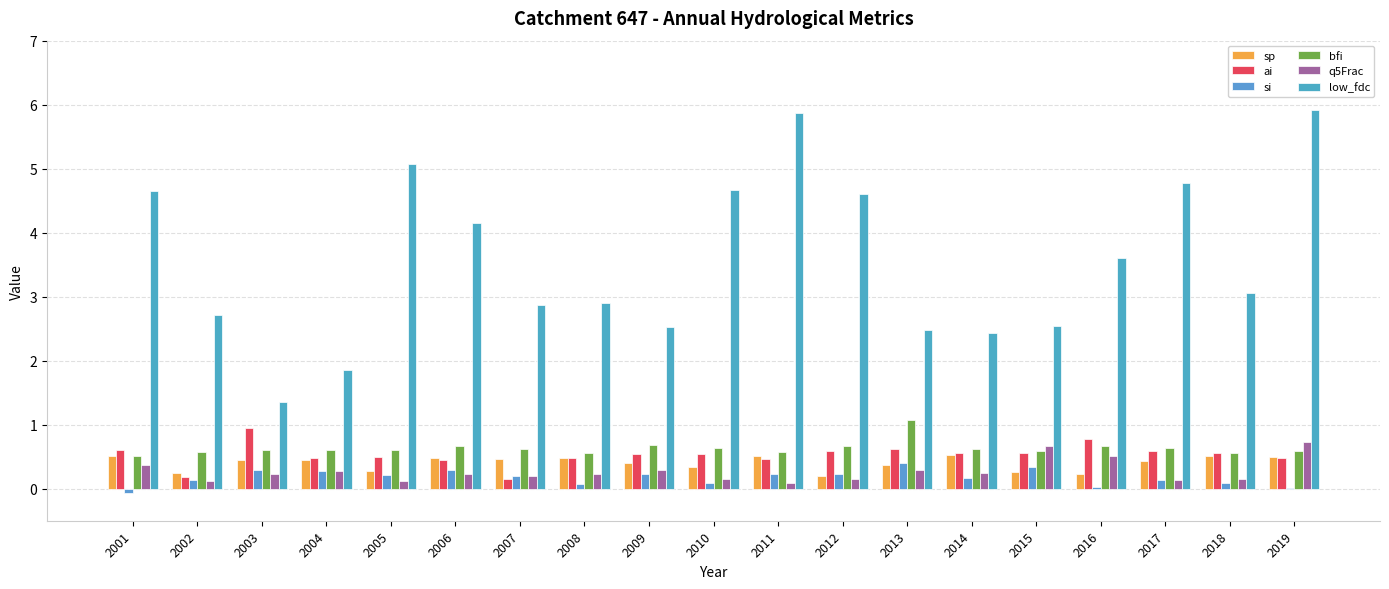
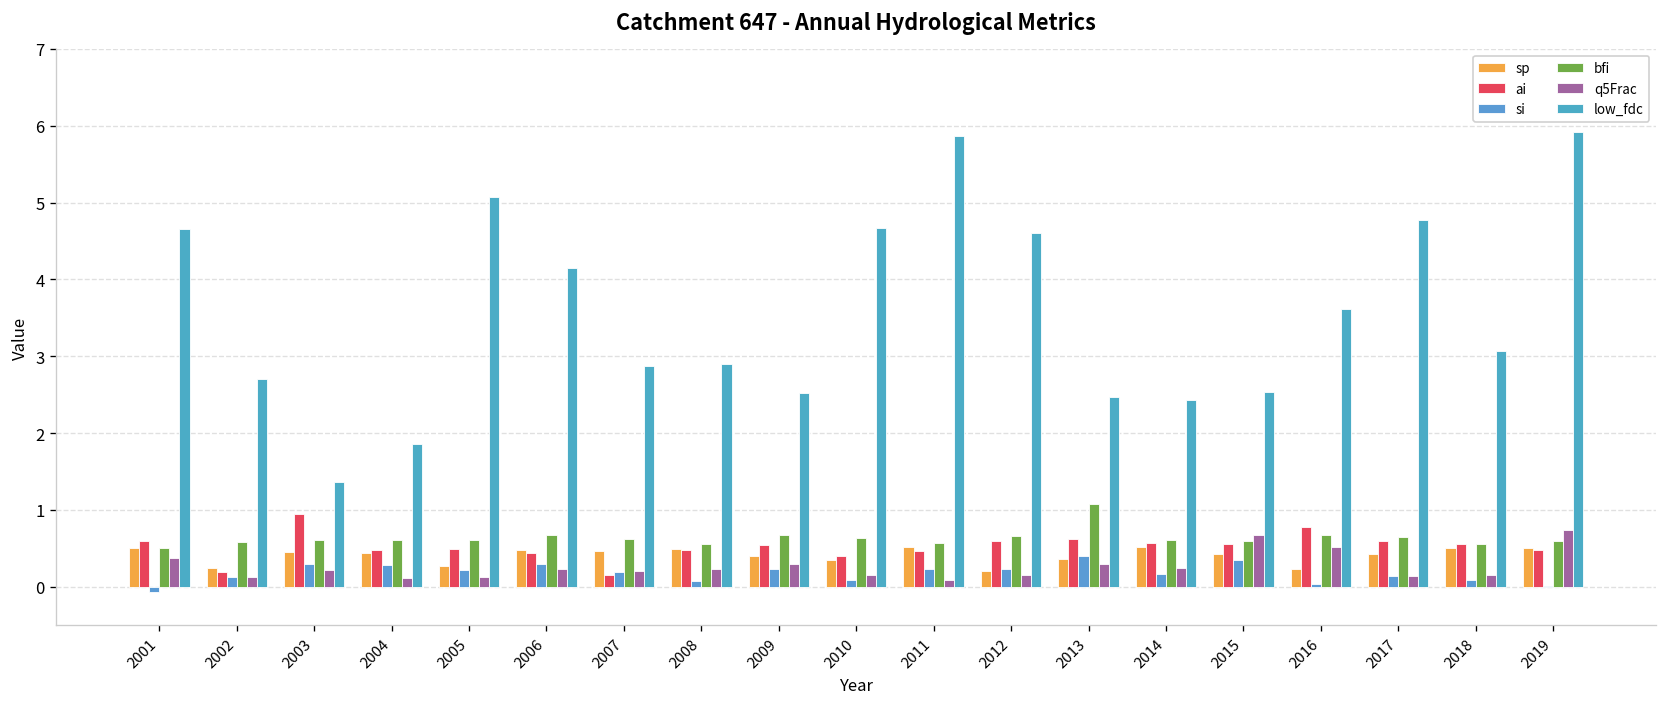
q5Frac, 2004: 0.3 -> 0.1
ai, 2010: 0.5 -> 0.4
sp, 2015: 0.3 -> 0.4
